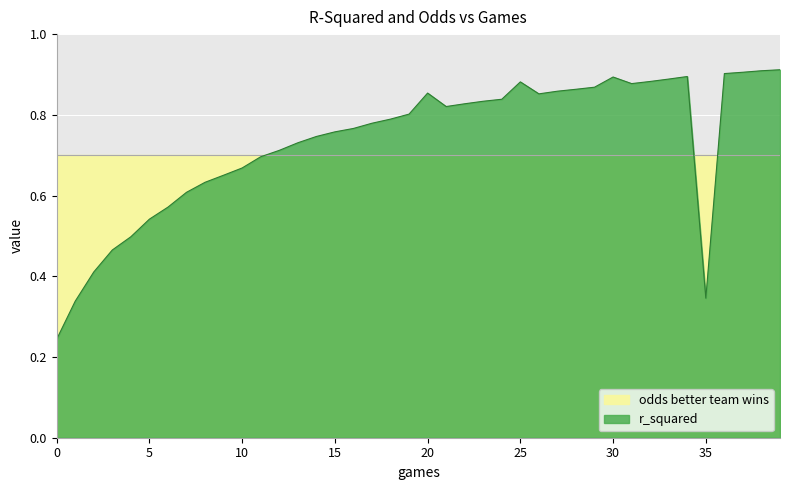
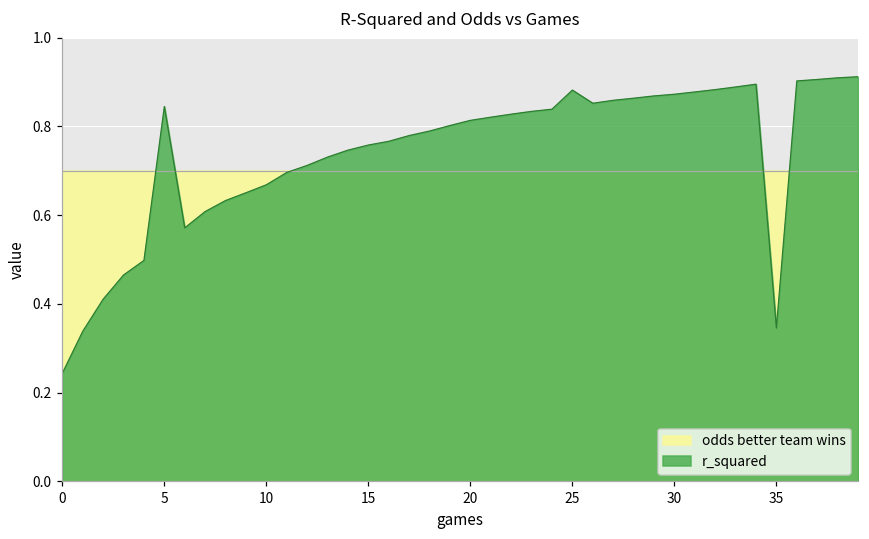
r_squared, 5: 0.54 -> 0.84
r_squared, 20: 0.85 -> 0.81
r_squared, 30: 0.89 -> 0.87
